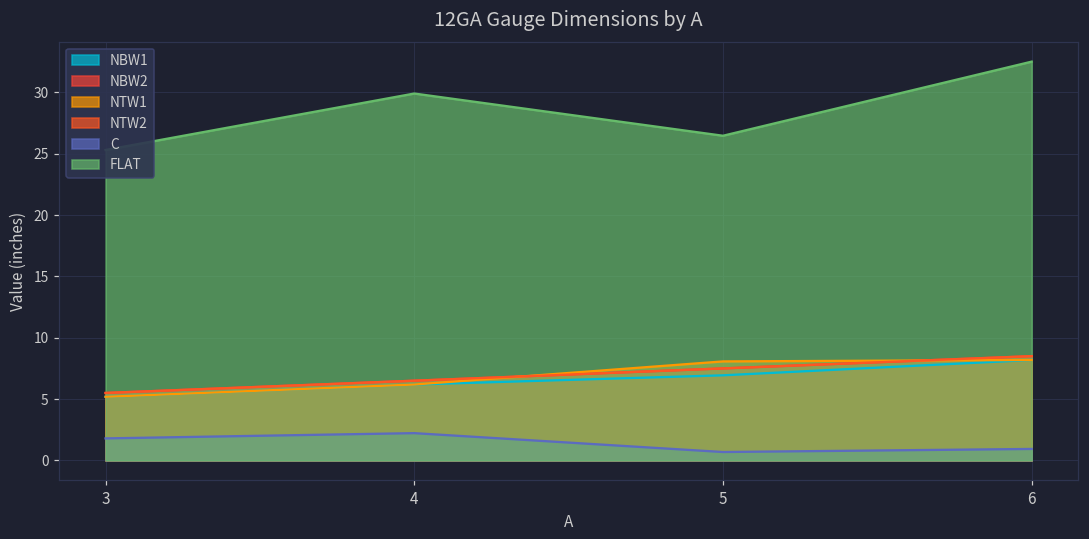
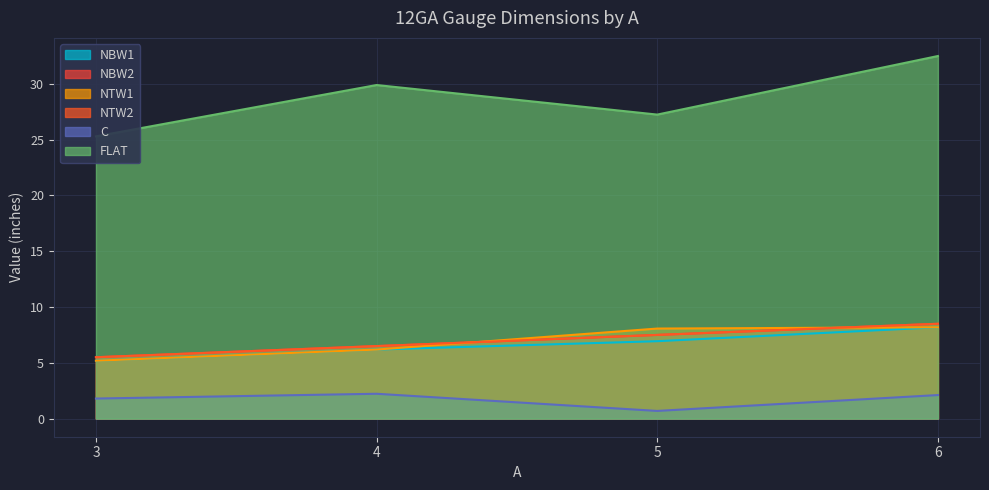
FLAT, 5: 26.5 -> 27.3
C, 6: 0.9 -> 2.1
